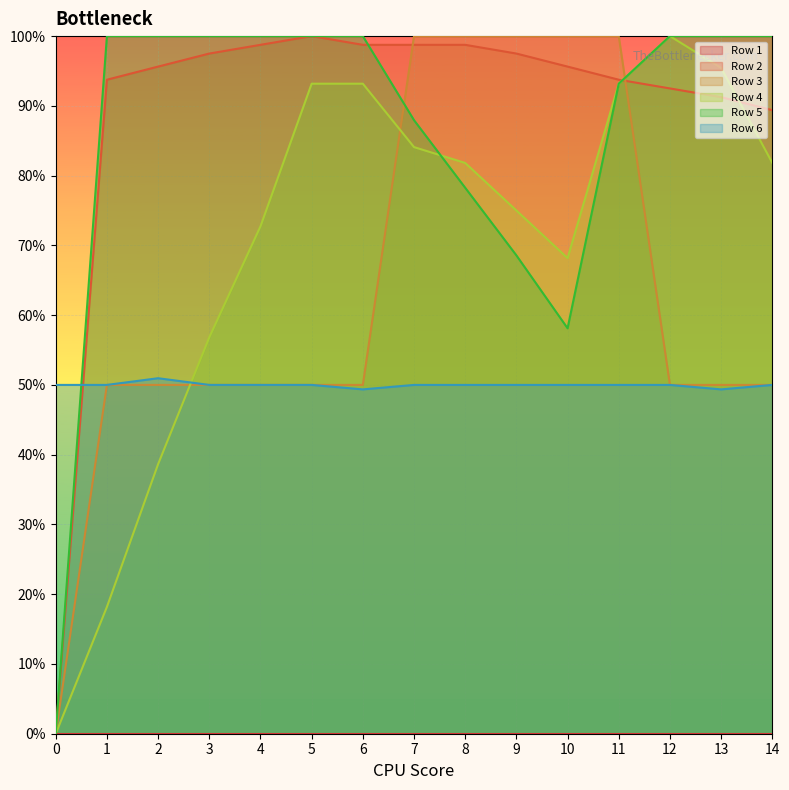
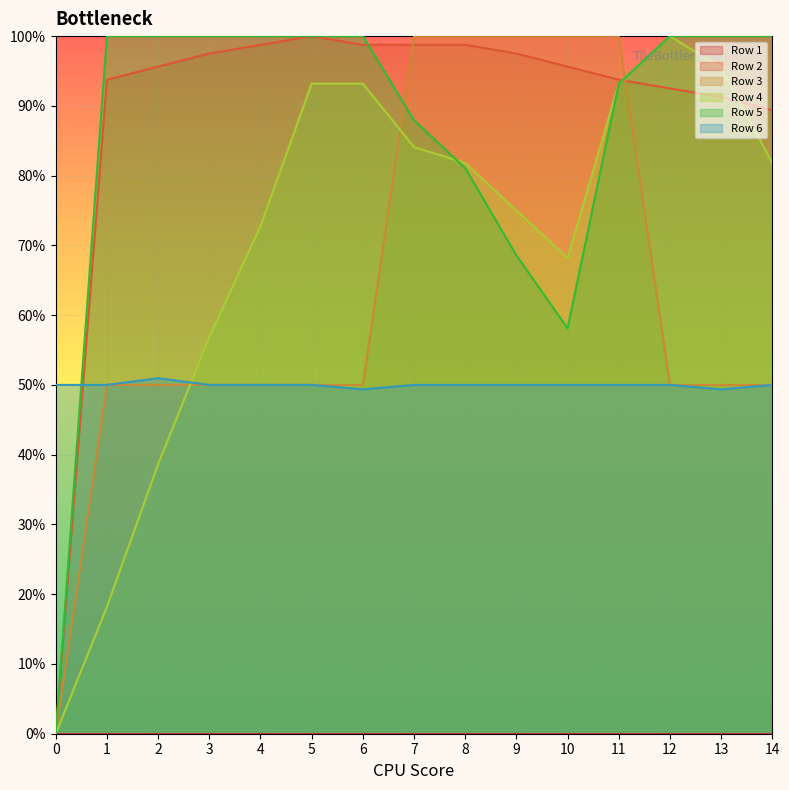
Row 5, 8: 78% -> 81%
